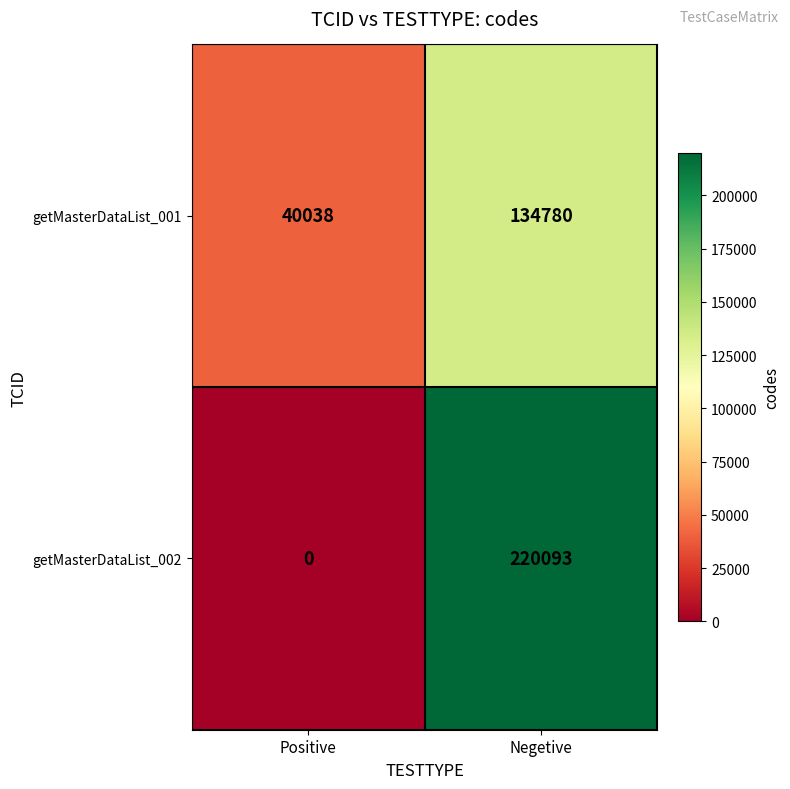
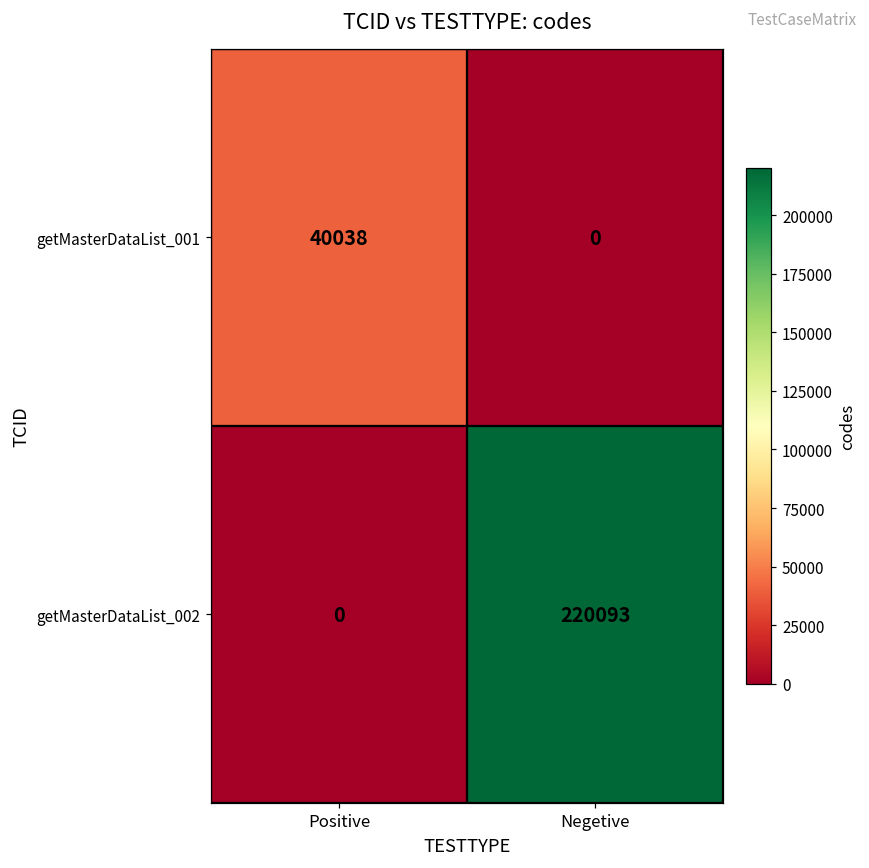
getMasterDataList_001, Negetive: 134780 -> 0
